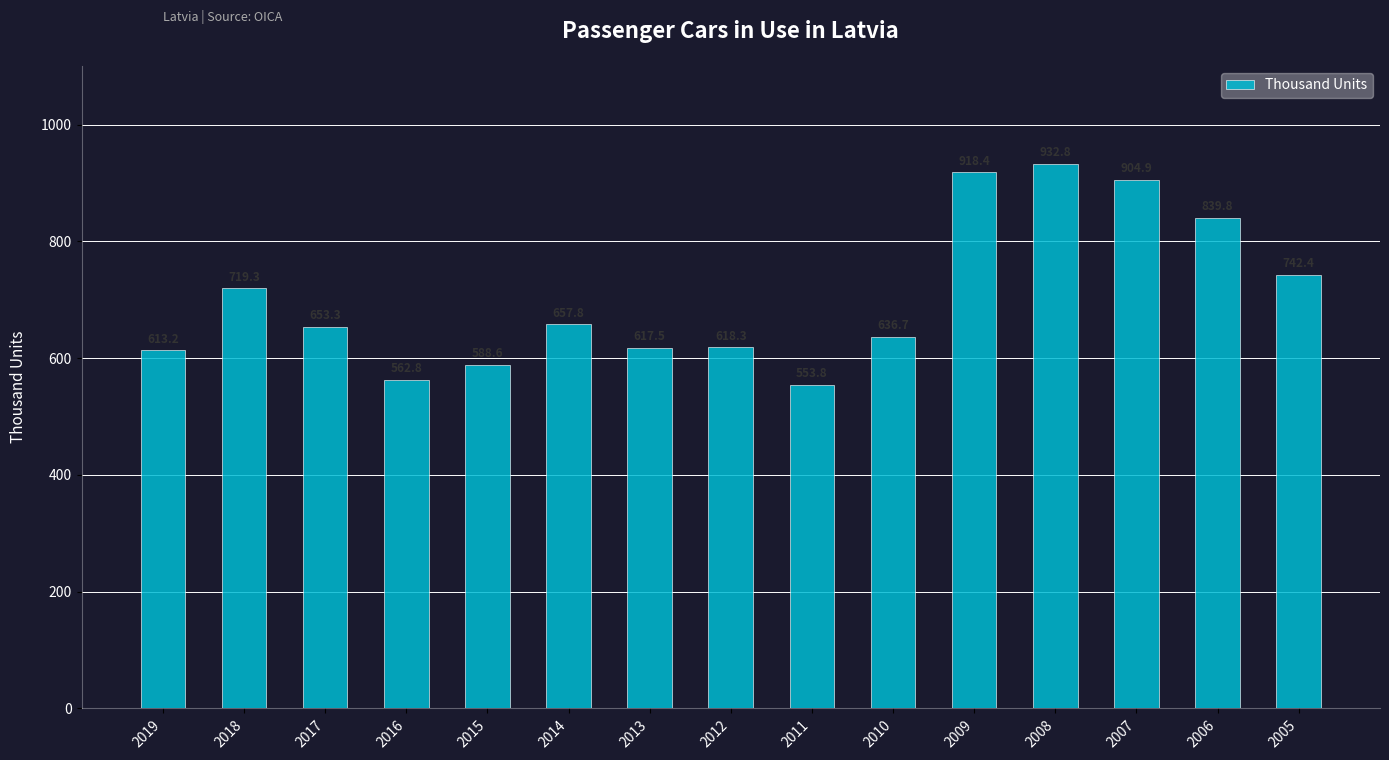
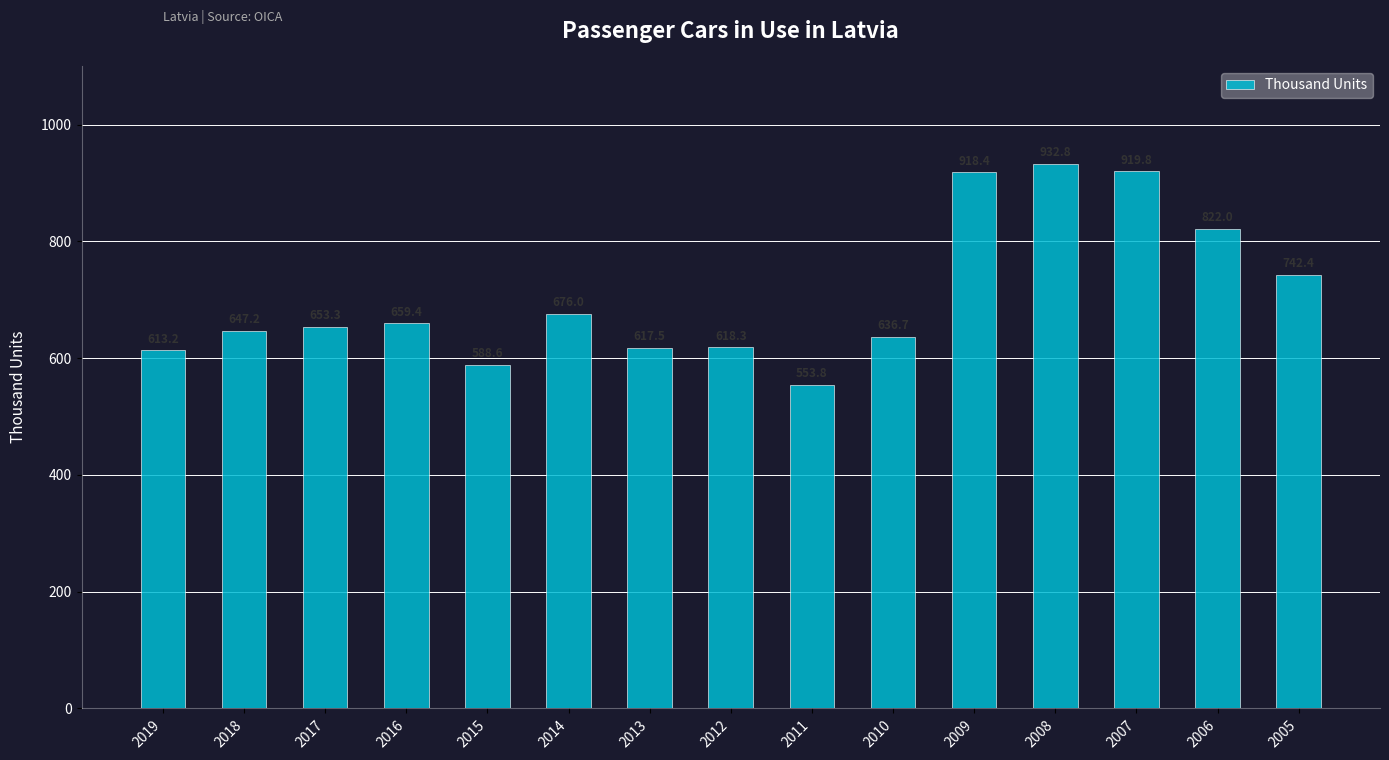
2018: 720 -> 650
2016: 560 -> 660
2014: 660 -> 680
2007: 900 -> 920
2006: 840 -> 820
